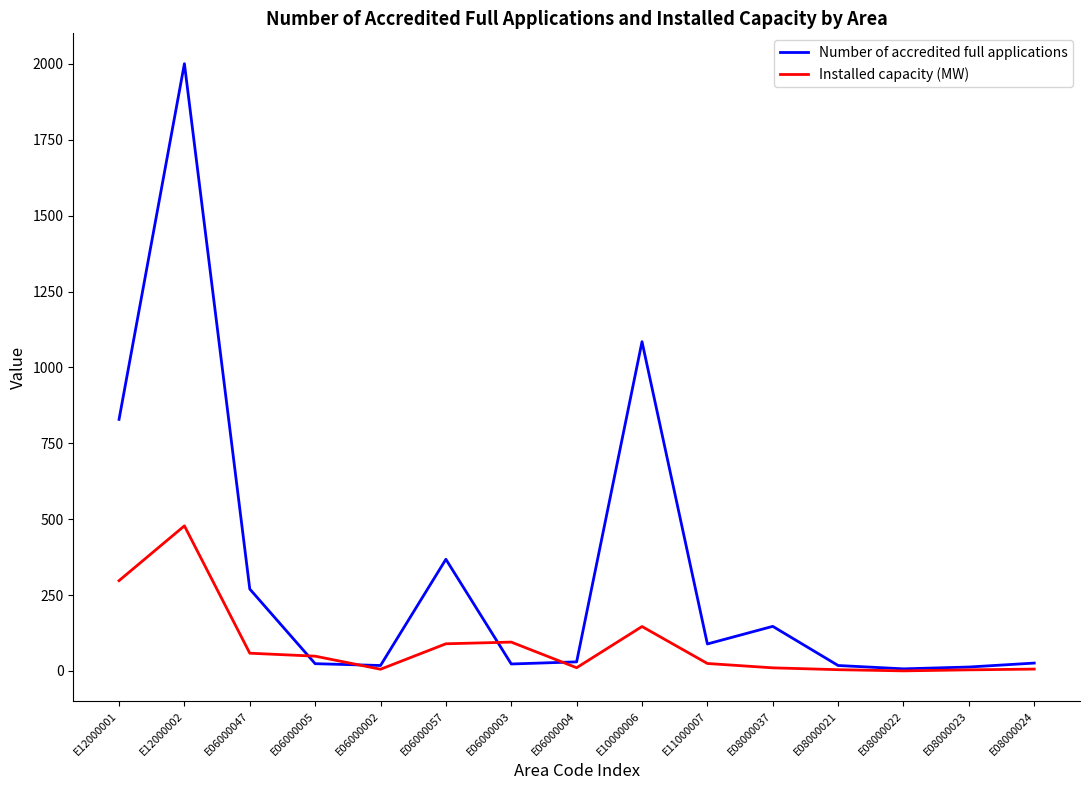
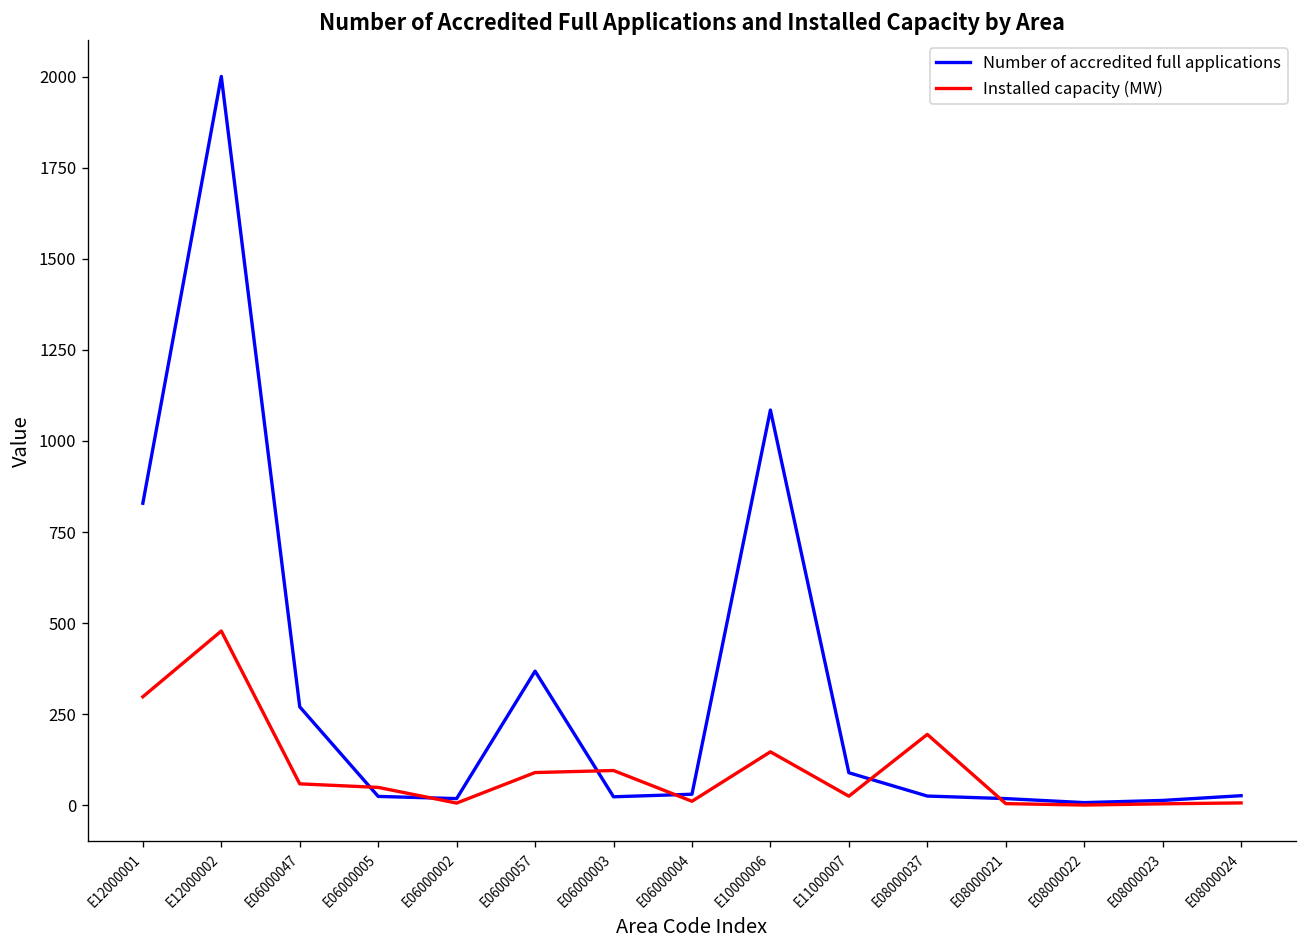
Number of accredited full applications, E08000037: 150 -> 30
Installed capacity (MW), E08000037: 10 -> 190
